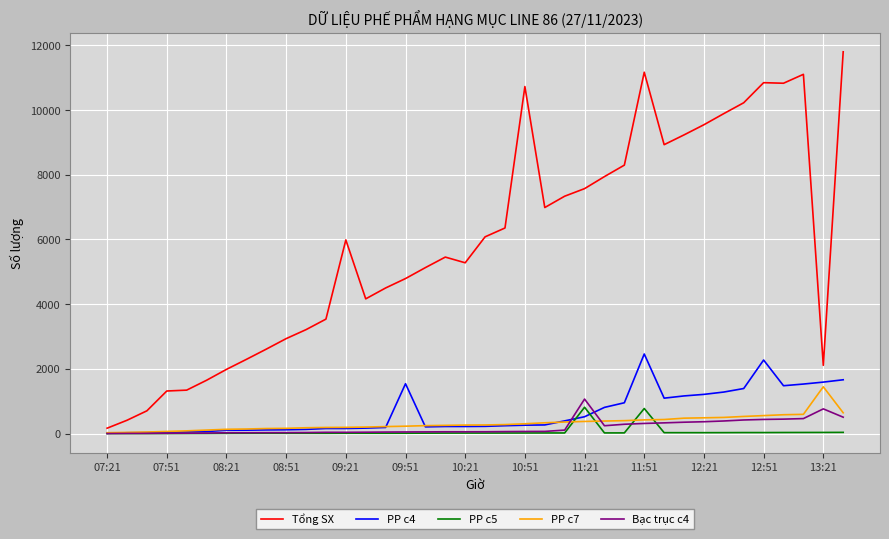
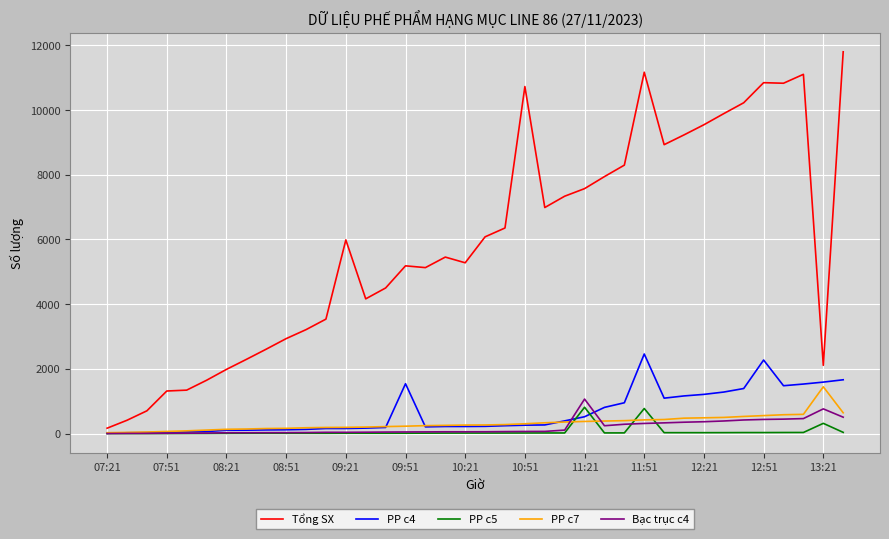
Tổng SX, 09:51: 4800 -> 5200
PP c5, 13:21: 0 -> 300
